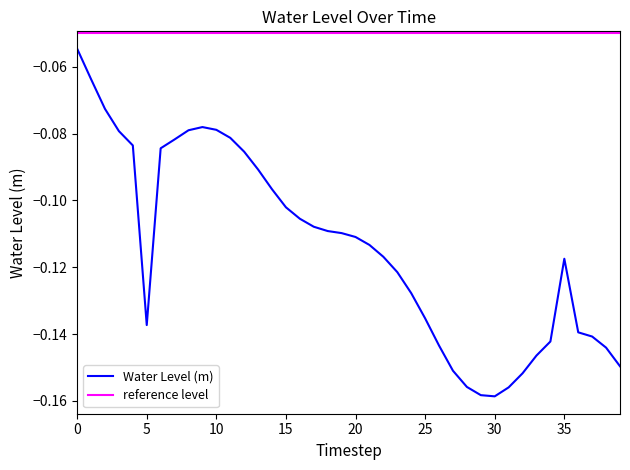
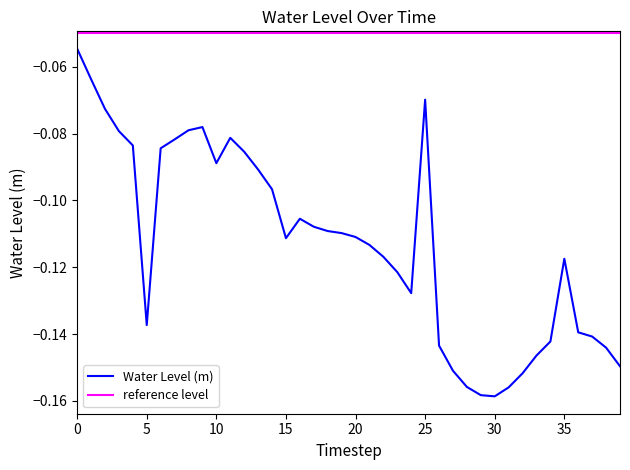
10: -0.079 -> -0.089
15: -0.102 -> -0.111
25: -0.135 -> -0.070
